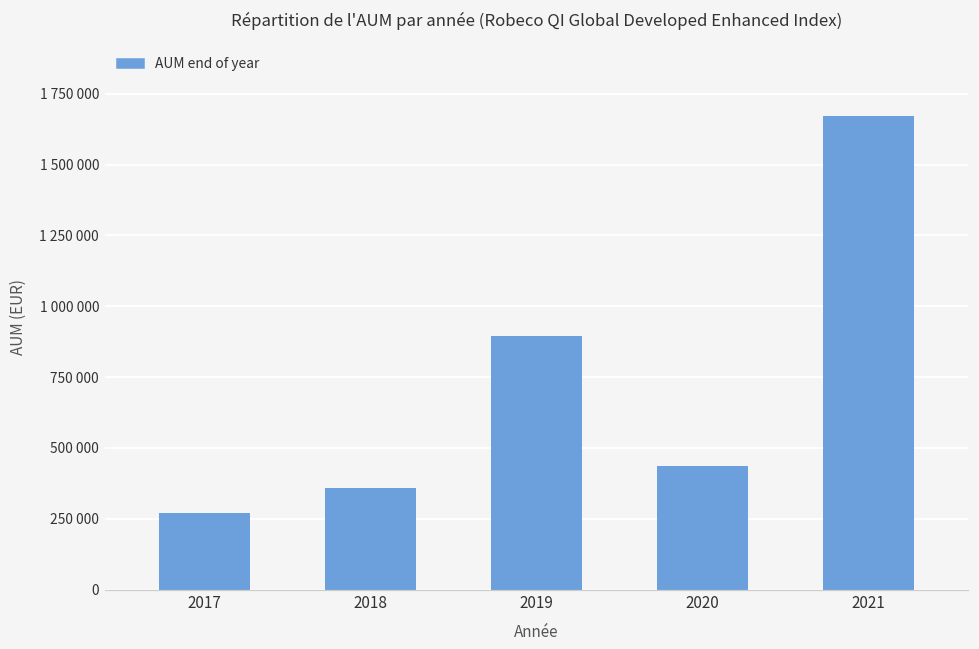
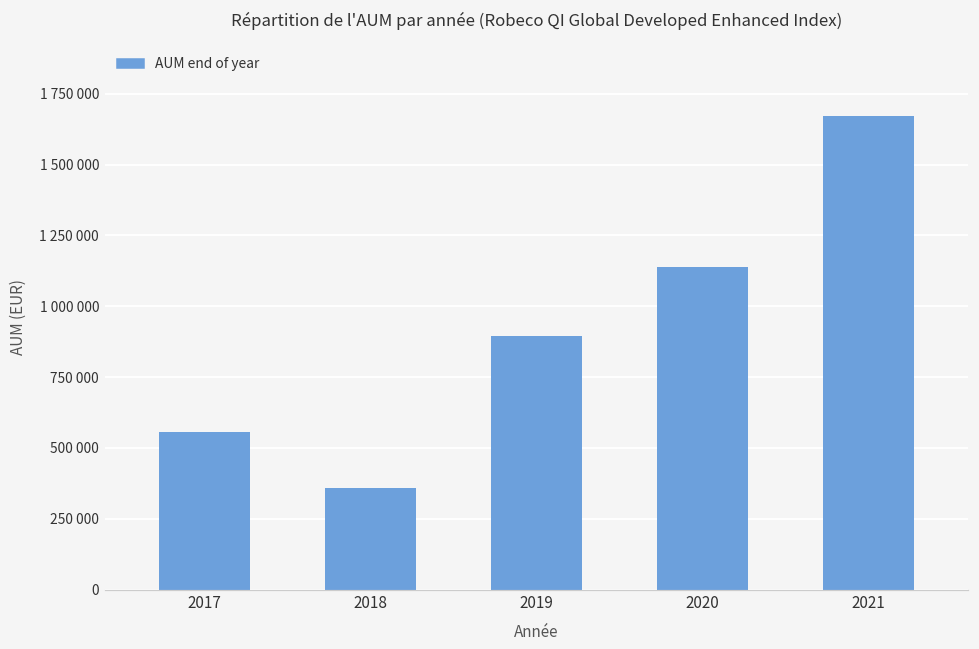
2017: 270000 -> 560000
2020: 440000 -> 1140000
